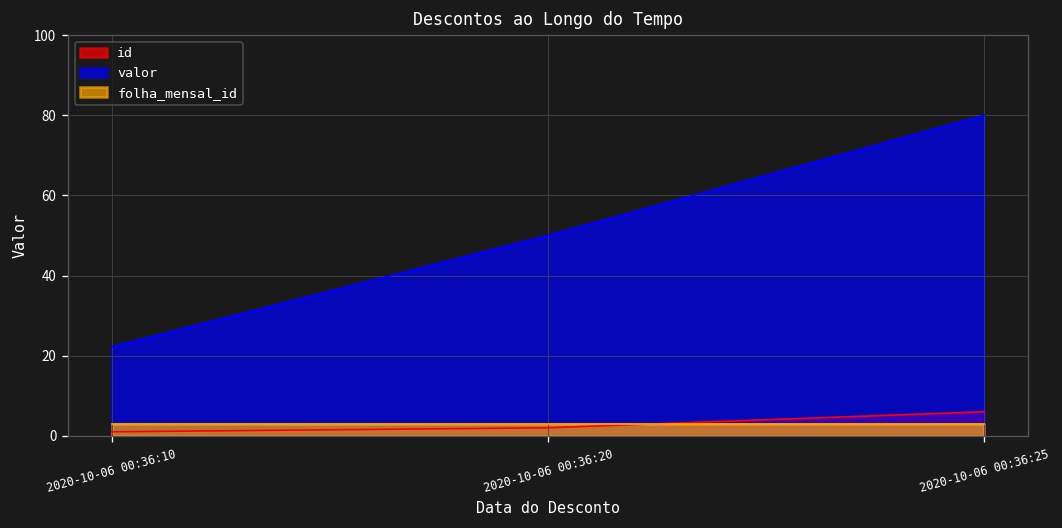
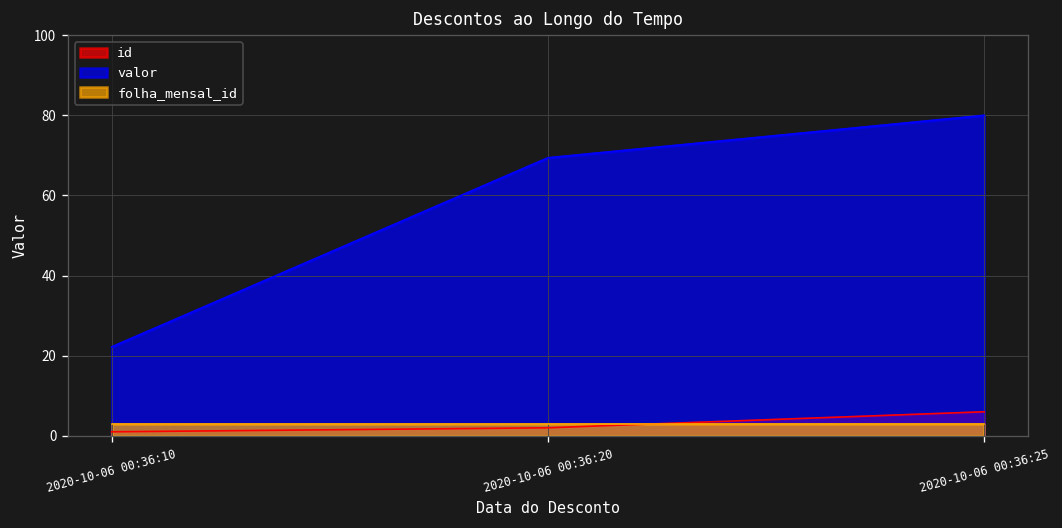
valor, 2020-10-06 00:36:20: 50 -> 69
